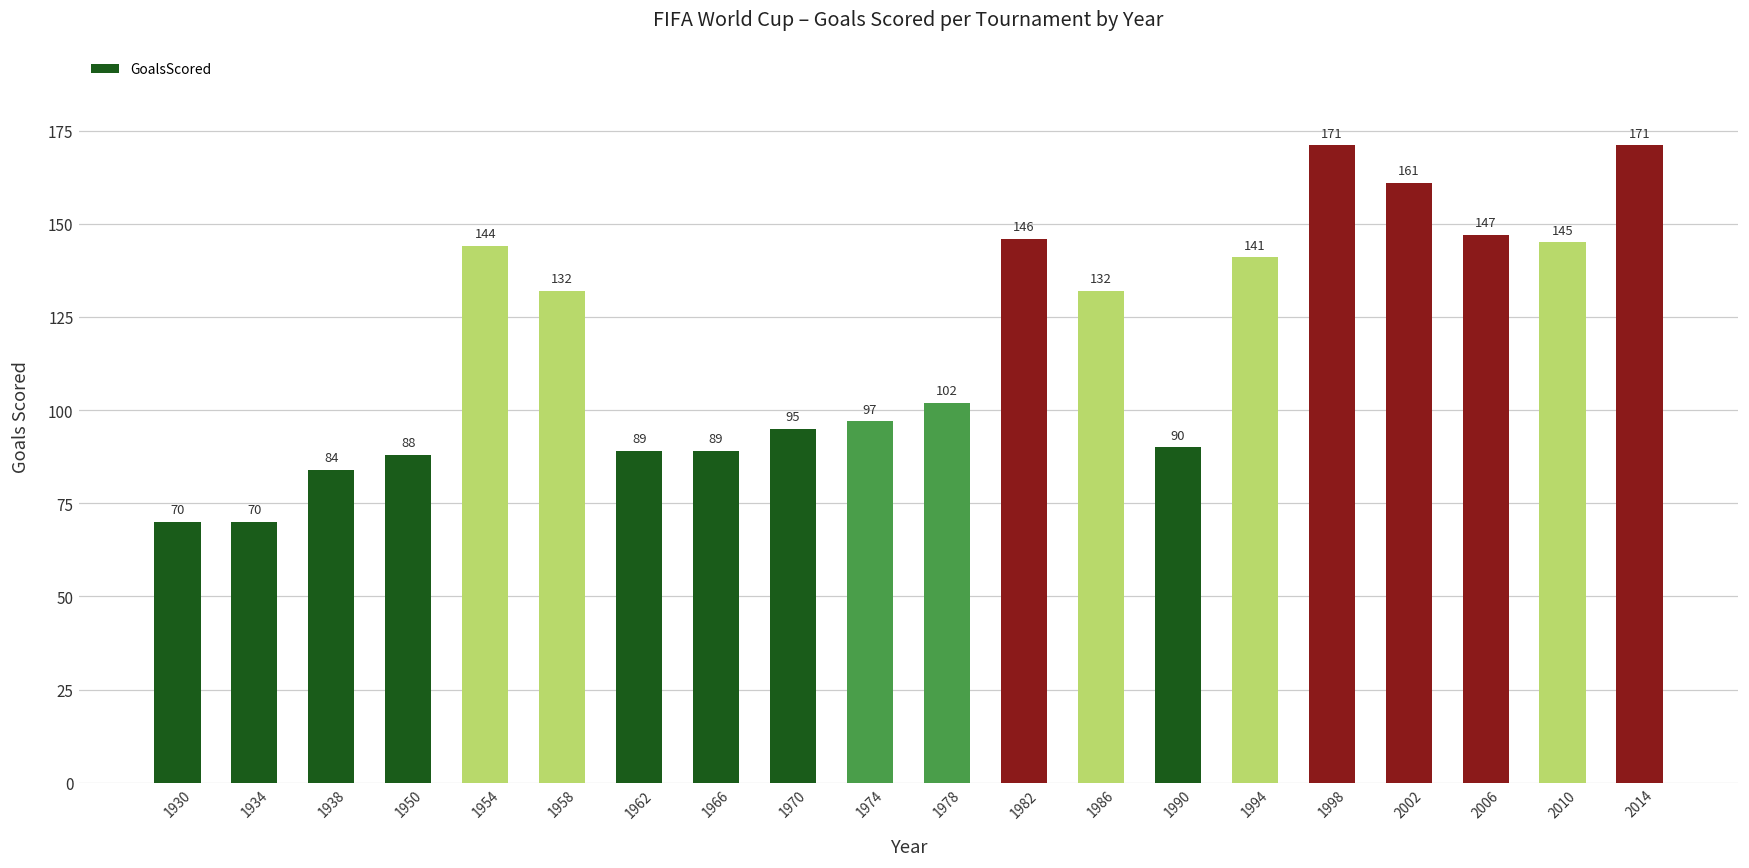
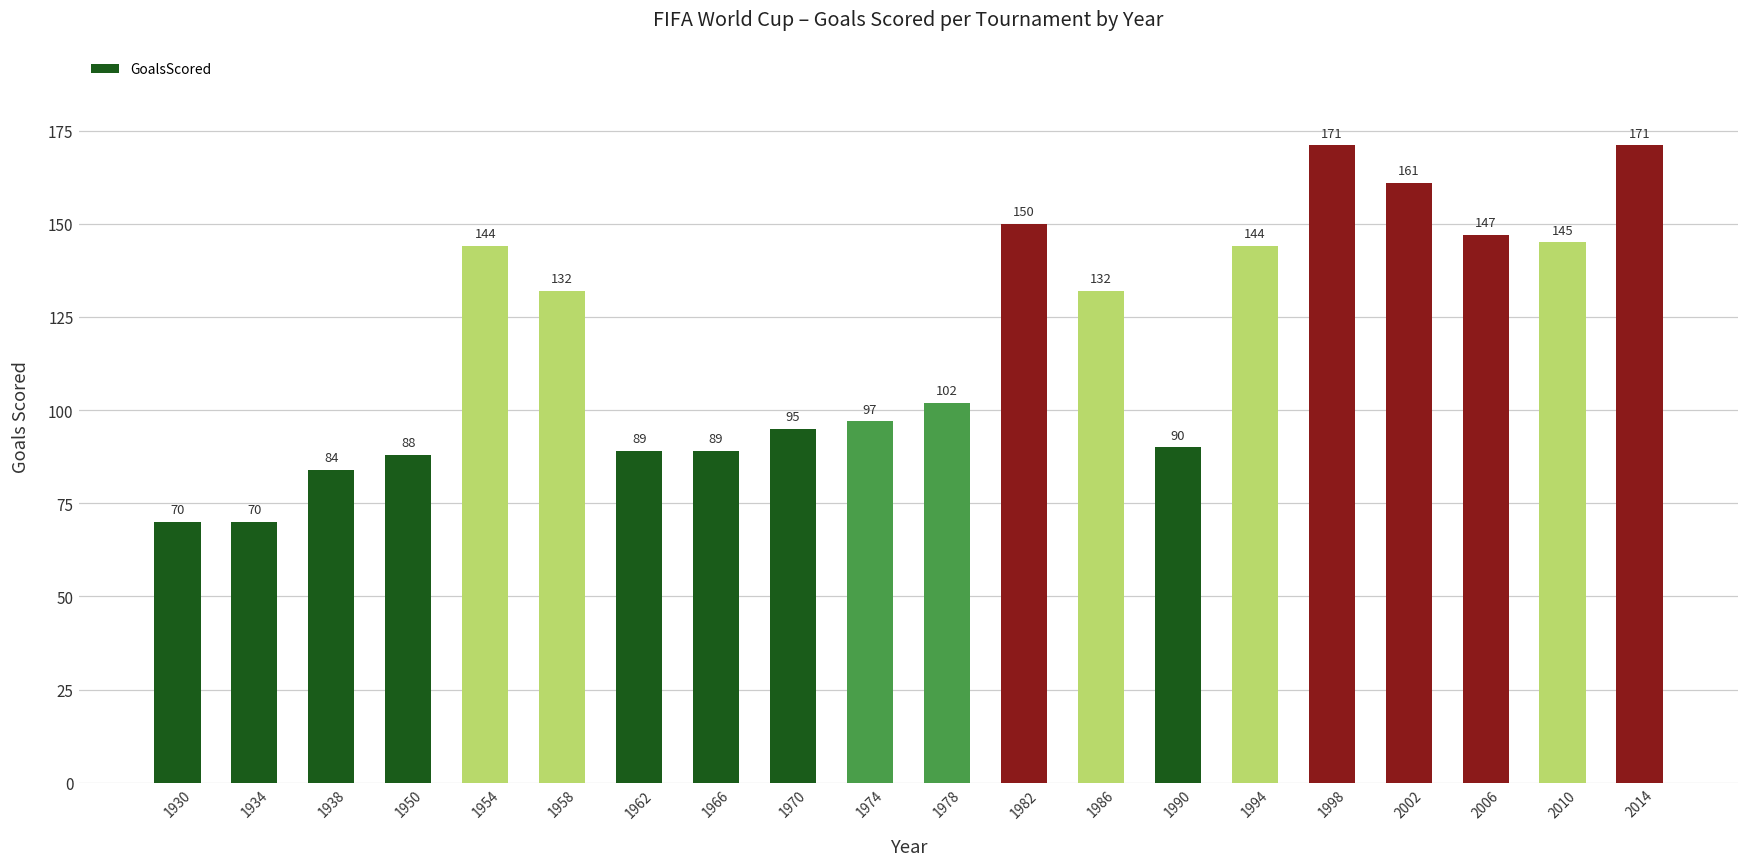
1982: 146 -> 150
1994: 141 -> 144
